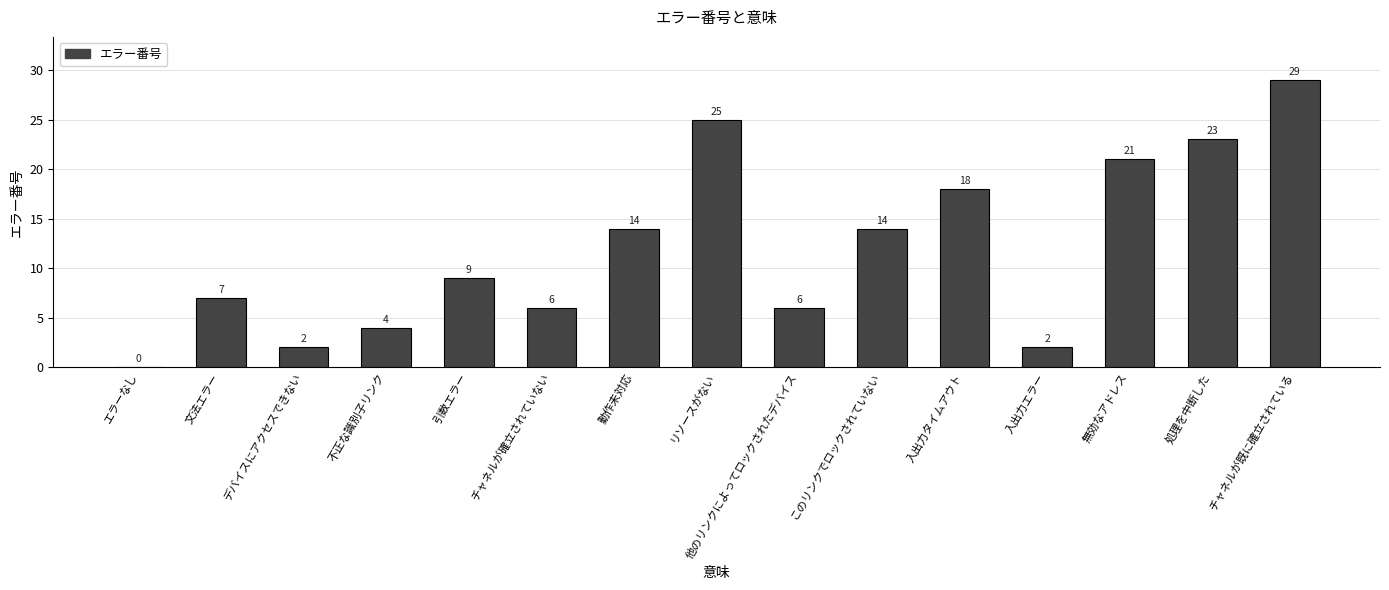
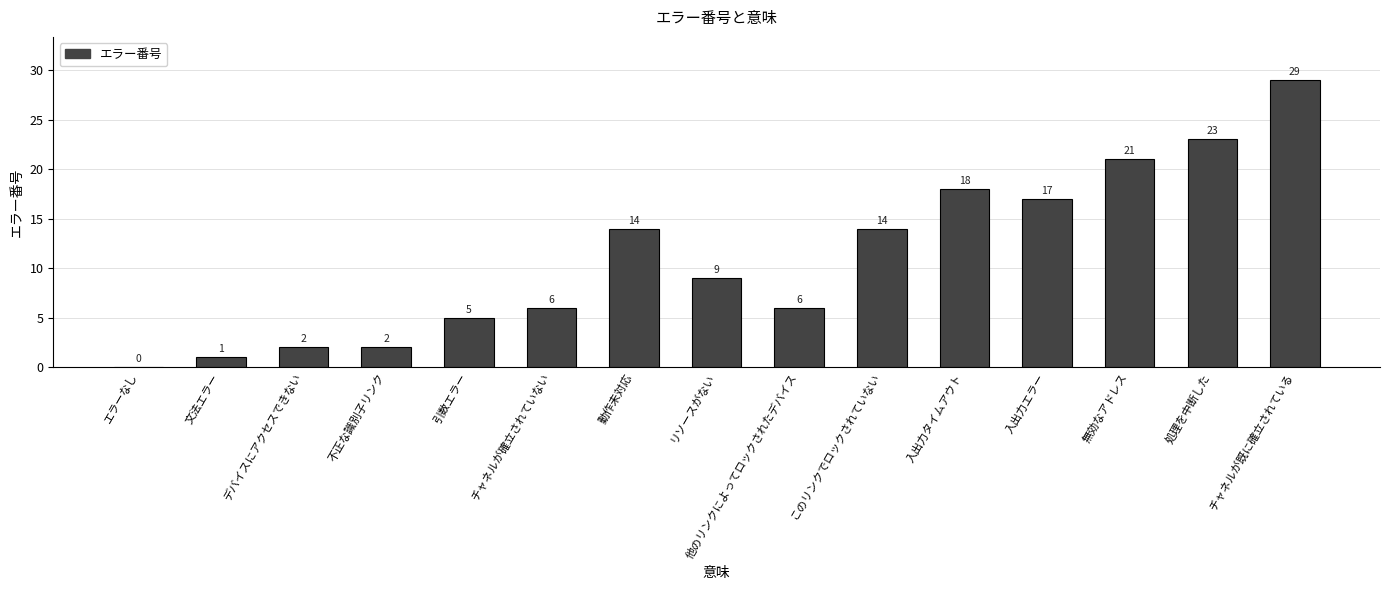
文法エラー: 7 -> 1
不正な識別子リンク: 4 -> 2
引数エラー: 9 -> 5
リソースがない: 25 -> 9
入出力エラー: 2 -> 17
